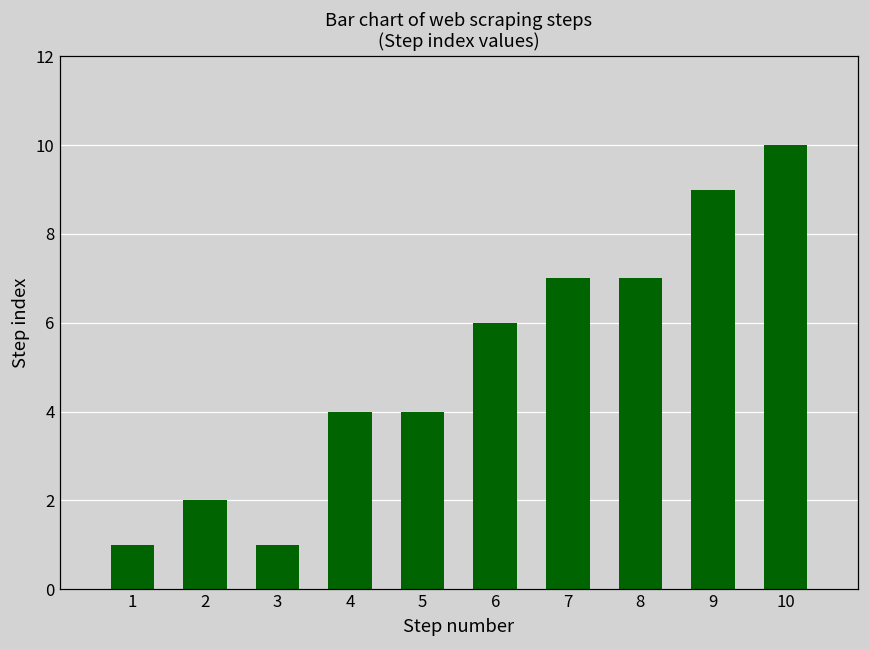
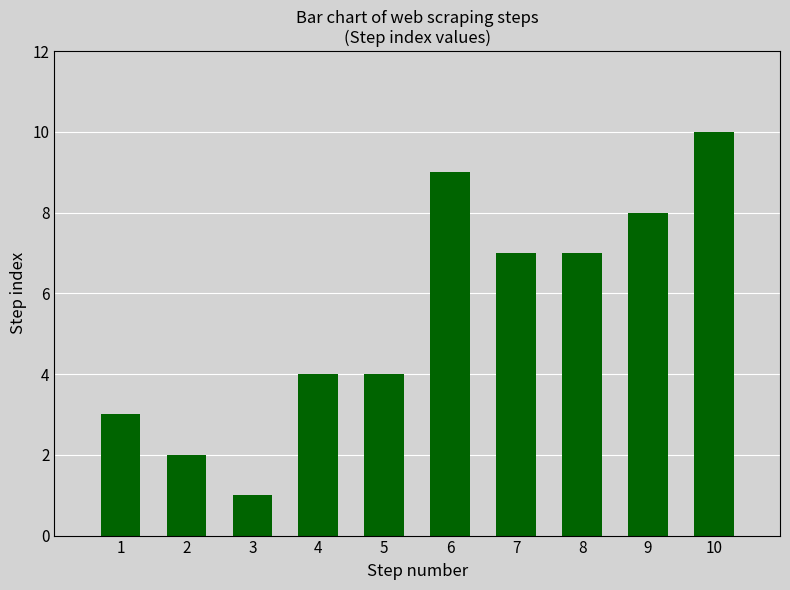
1: 1 -> 3
6: 6 -> 9
9: 9 -> 8
